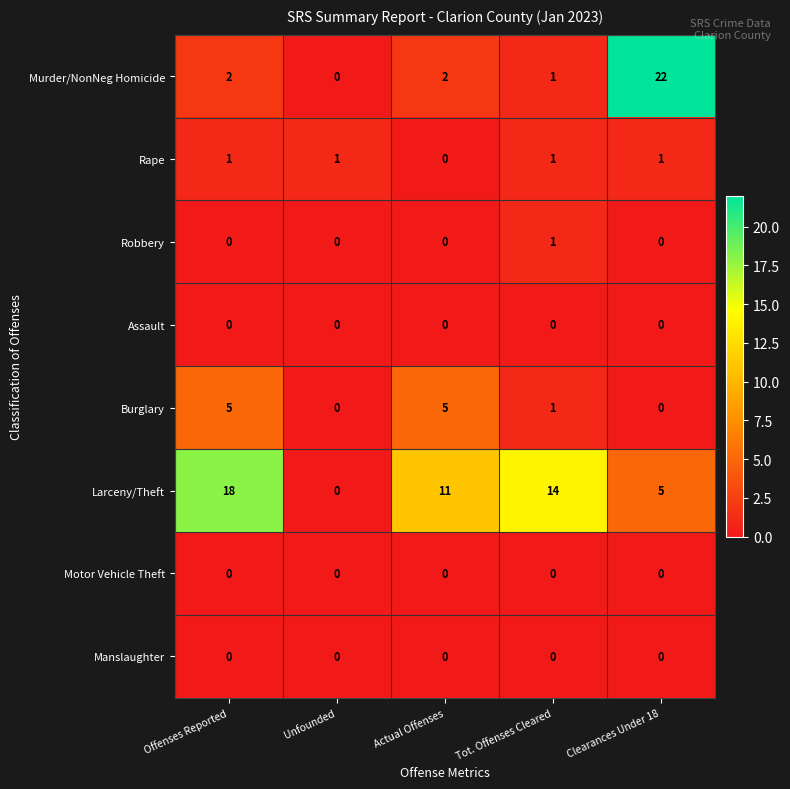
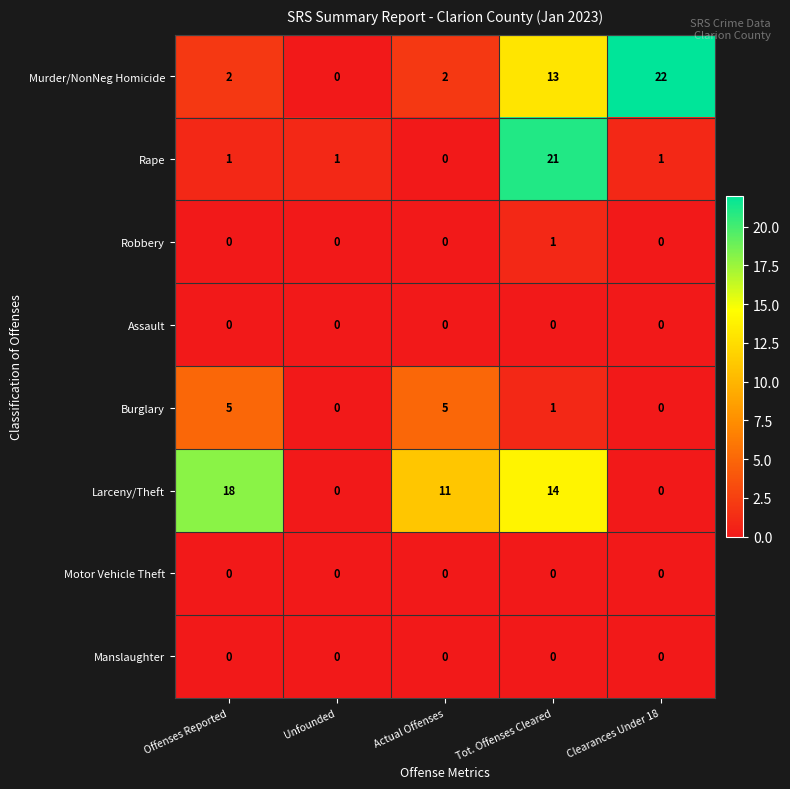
Murder/NonNeg Homicide, Tot. Offenses Cleared: 1 -> 13
Rape, Tot. Offenses Cleared: 1 -> 21
Larceny/Theft, Clearances Under 18: 5 -> 0
